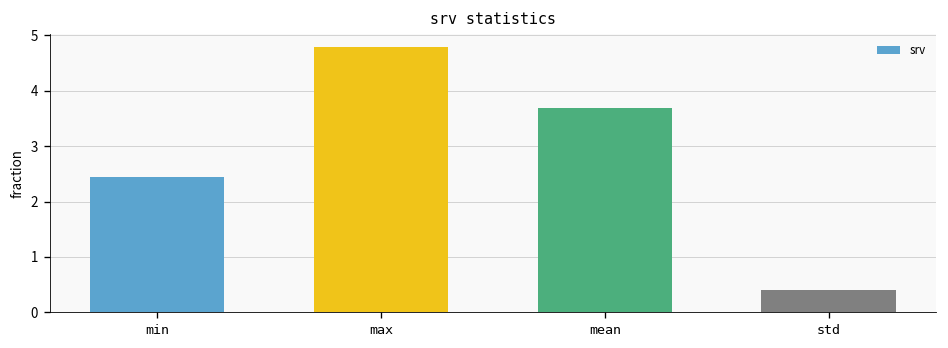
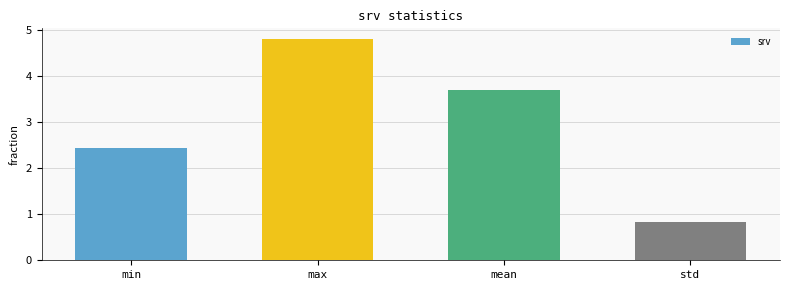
std: 0.4 -> 0.8
